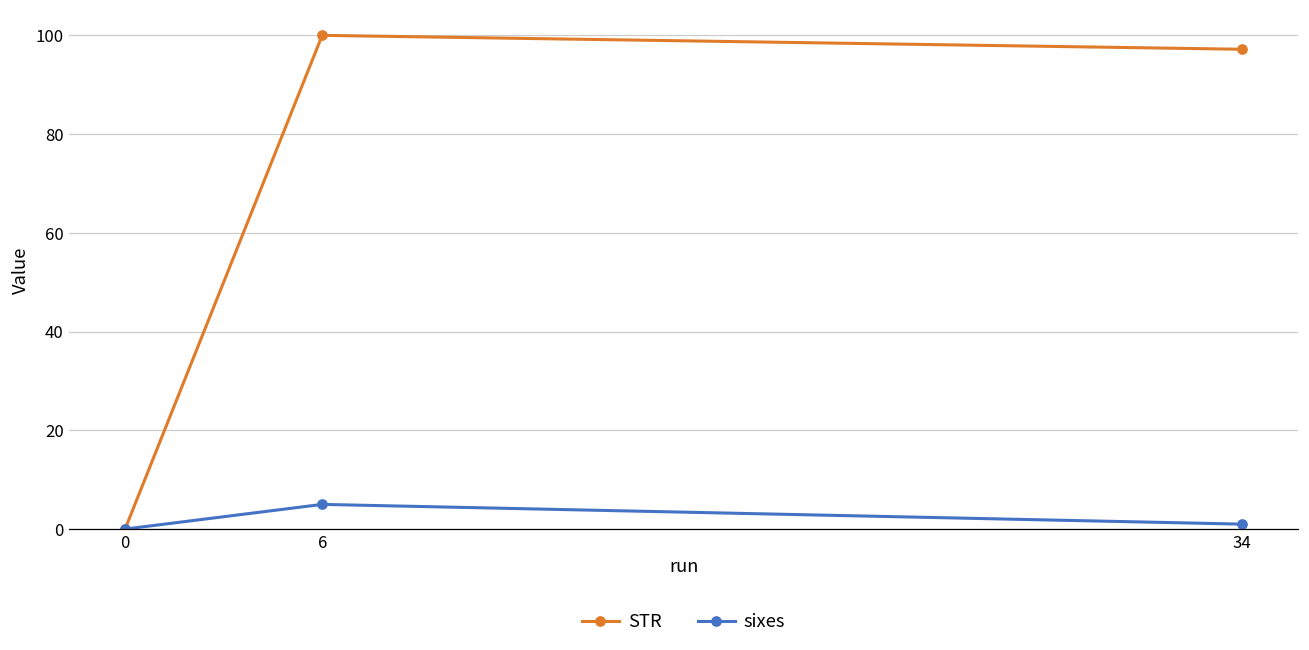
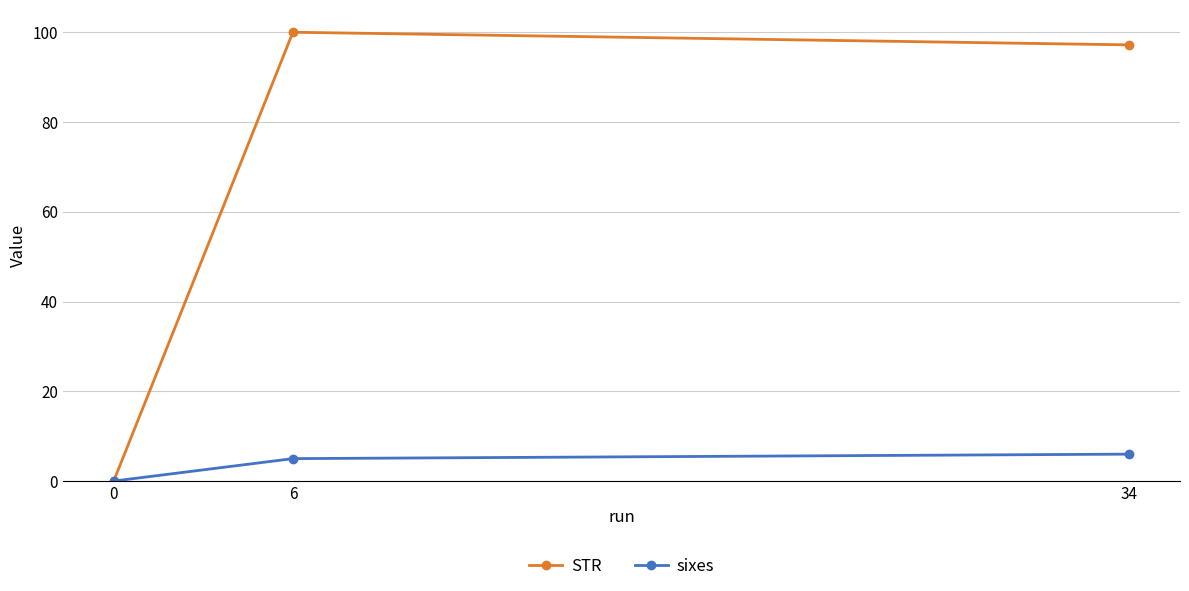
sixes, 34: 1 -> 6
